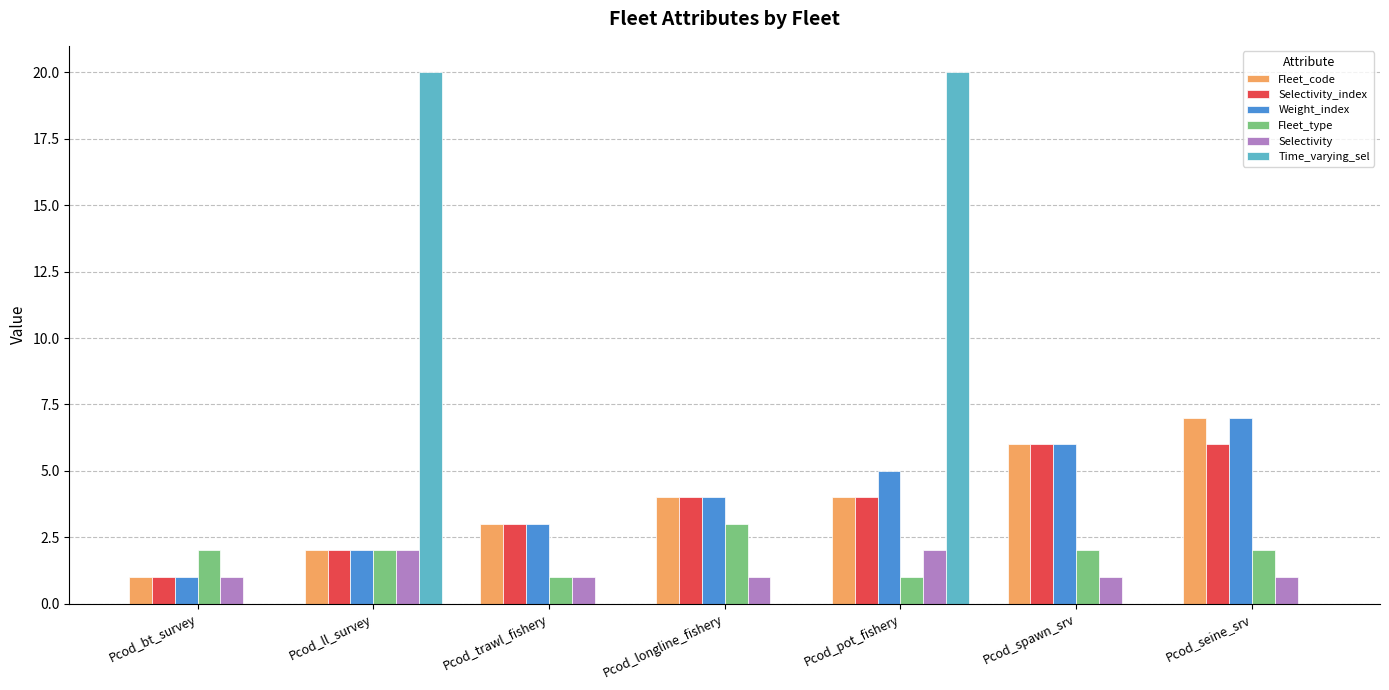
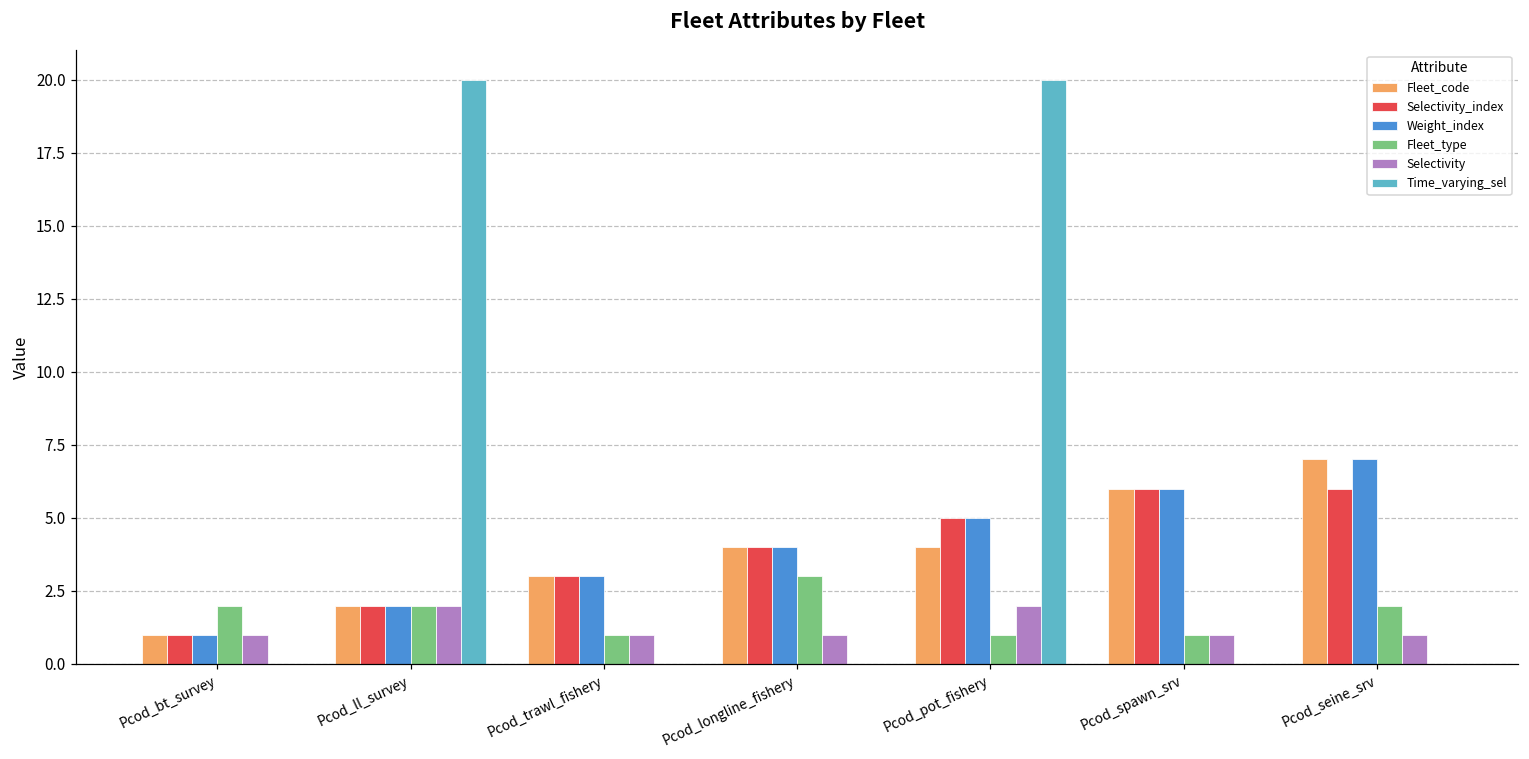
Selectivity_index, Pcod_pot_fishery: 4 -> 5
Fleet_type, Pcod_spawn_srv: 2 -> 1
